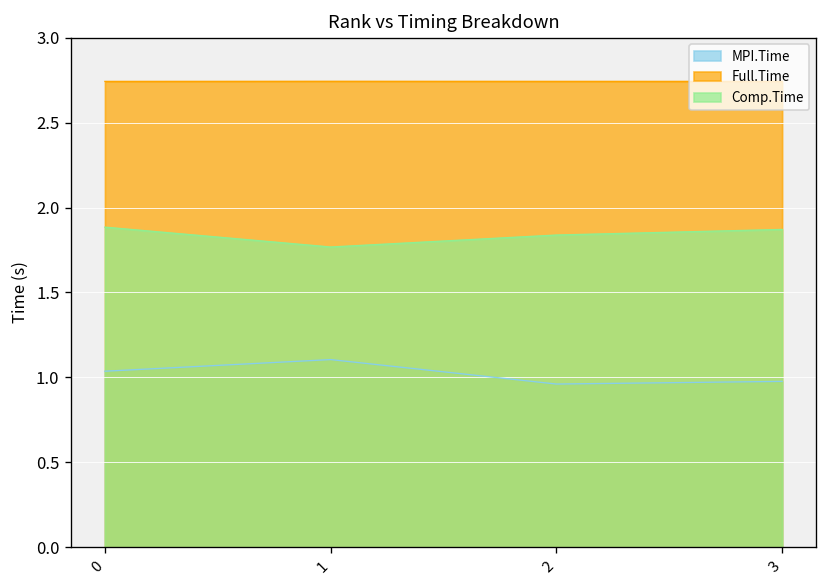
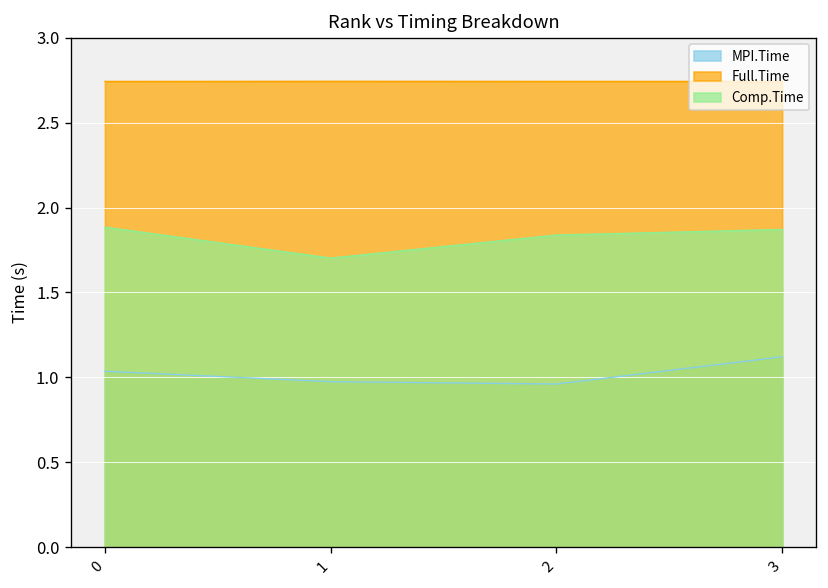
MPI.Time, 1: 1.11 -> 0.98
Comp.Time, 1: 1.77 -> 1.70
MPI.Time, 3: 0.98 -> 1.12
